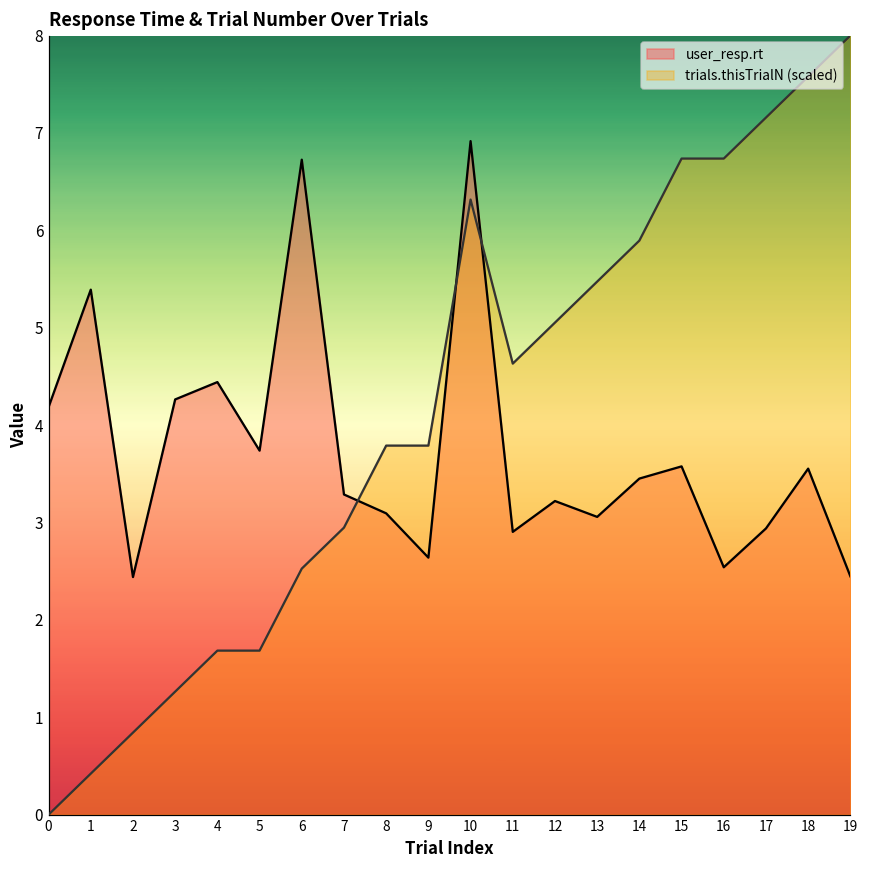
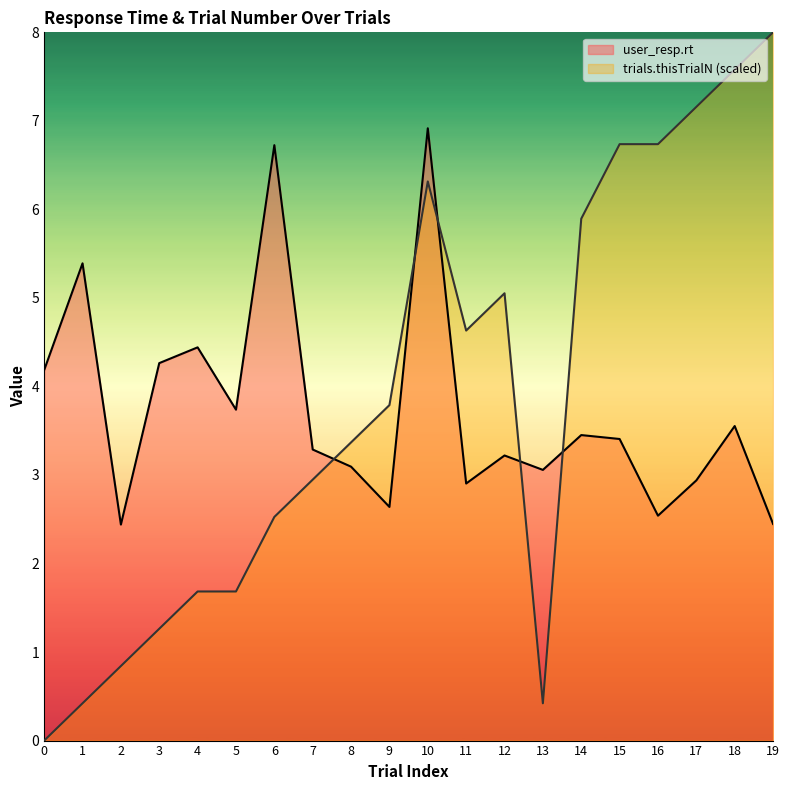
trials.thisTrialN (scaled), 8: 3.8 -> 3.4
trials.thisTrialN (scaled), 13: 5.5 -> 0.4
user_resp.rt, 15: 3.6 -> 3.4
